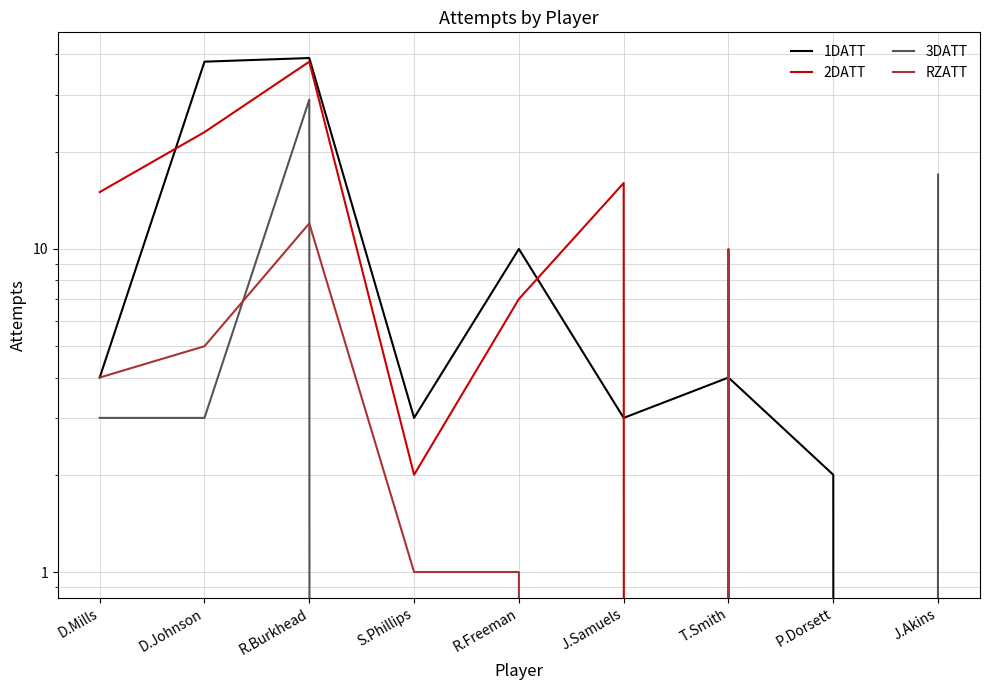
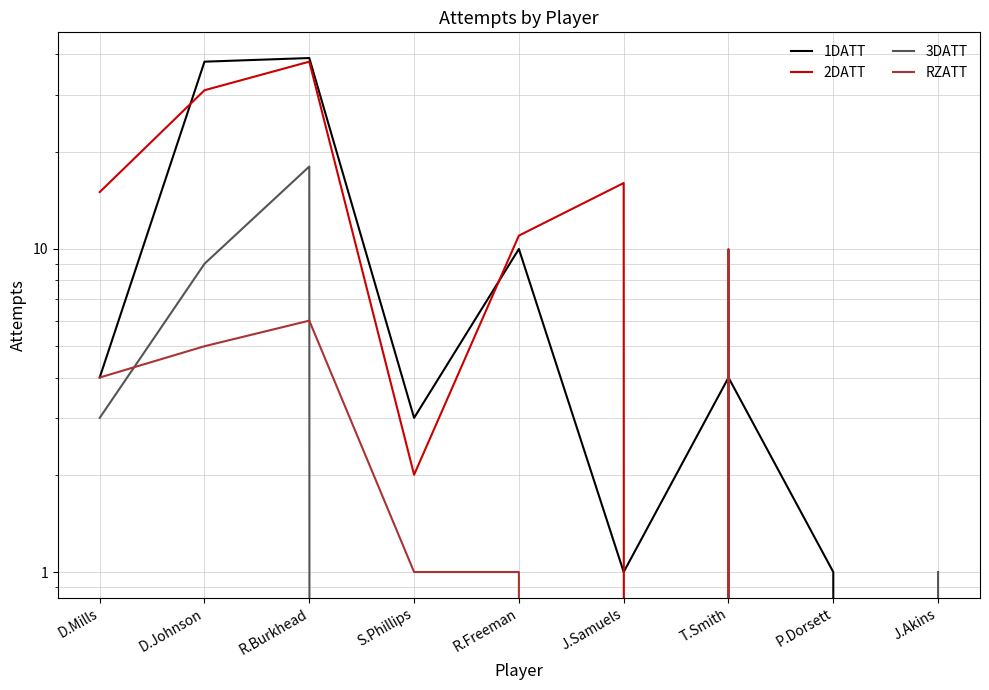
2DATT, D.Johnson: 23 -> 31
3DATT, D.Johnson: 3 -> 9
3DATT, R.Burkhead: 29 -> 18
RZATT, R.Burkhead: 12 -> 6
2DATT, R.Freeman: 7 -> 11
1DATT, J.Samuels: 3 -> 1
1DATT, P.Dorsett: 2 -> 1
3DATT, J.Akins: 17 -> 1
